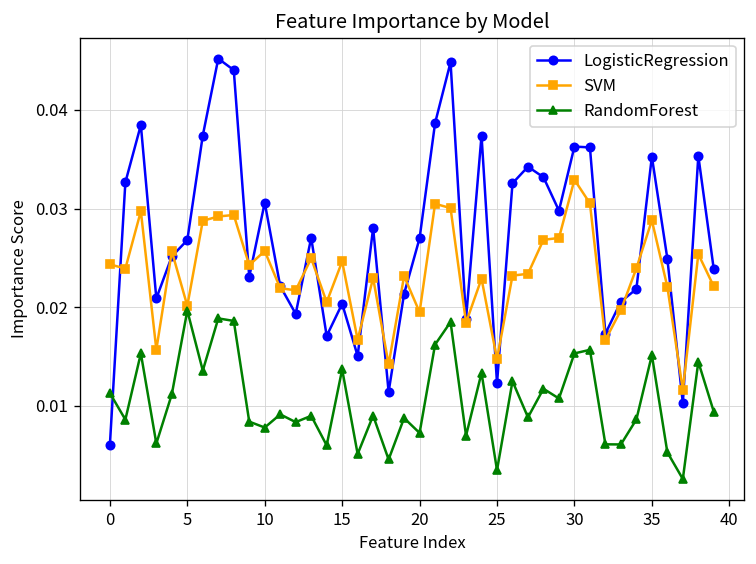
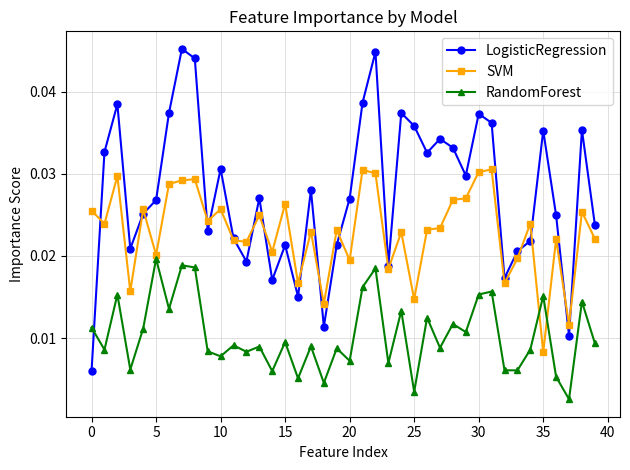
SVM, 0: 0.024 -> 0.026
LogisticRegression, 15: 0.020 -> 0.021
SVM, 15: 0.025 -> 0.026
RandomForest, 15: 0.014 -> 0.010
LogisticRegression, 25: 0.012 -> 0.036
LogisticRegression, 30: 0.036 -> 0.037
SVM, 30: 0.033 -> 0.030
SVM, 35: 0.029 -> 0.008
